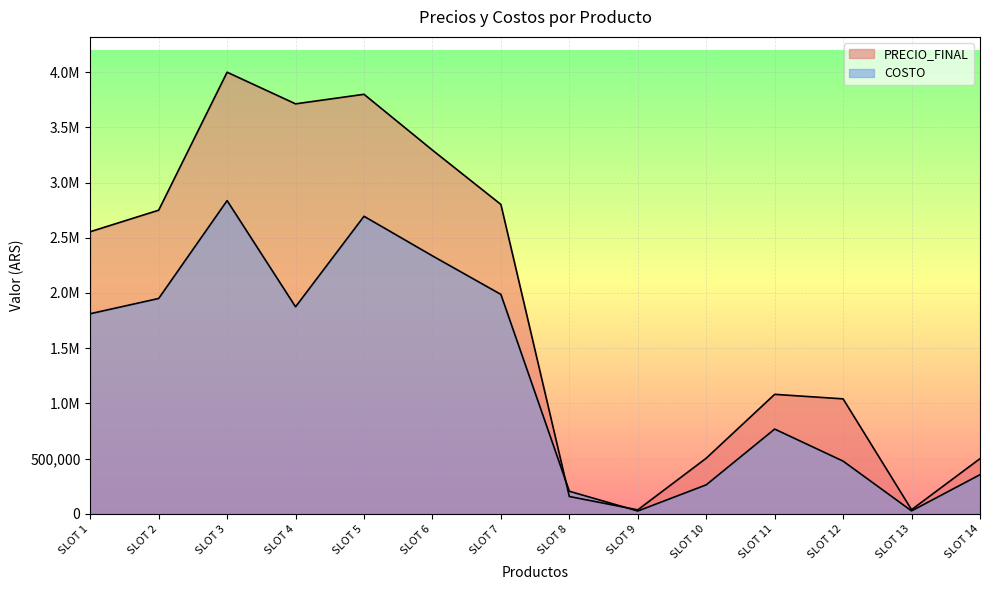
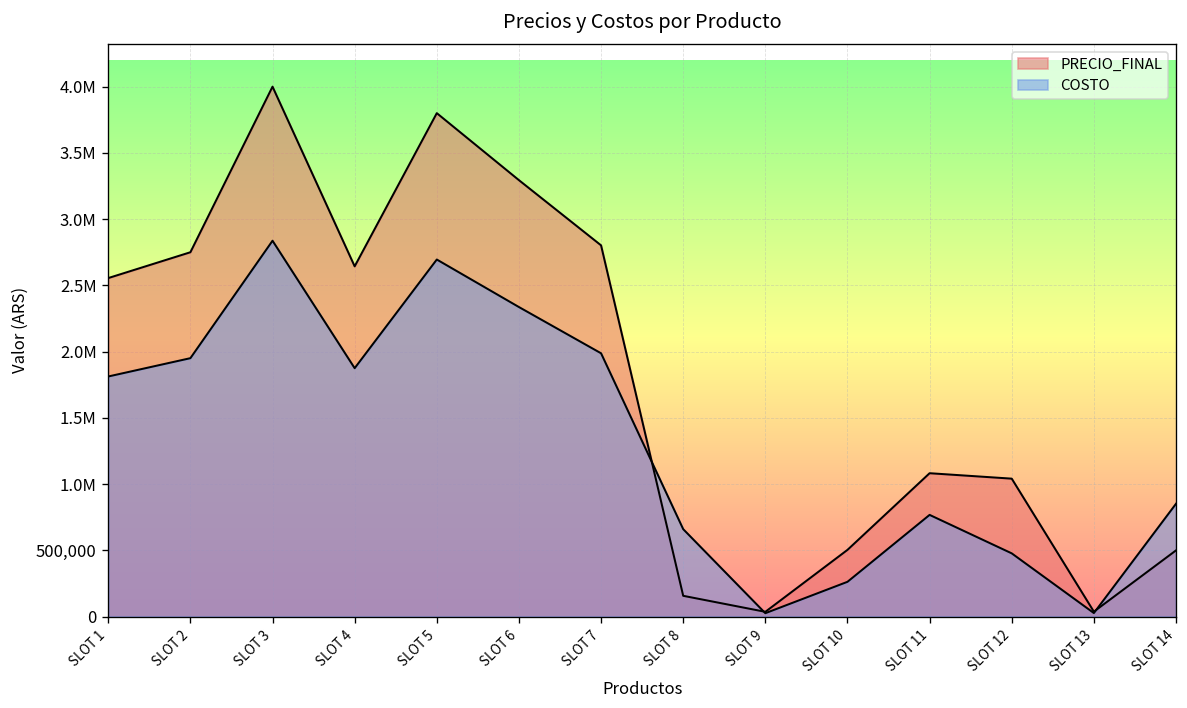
PRECIO_FINAL, SLOT 4: 3,710,000 -> 2,640,000
COSTO, SLOT 8: 200,000 -> 660,000
COSTO, SLOT 14: 350,000 -> 850,000
